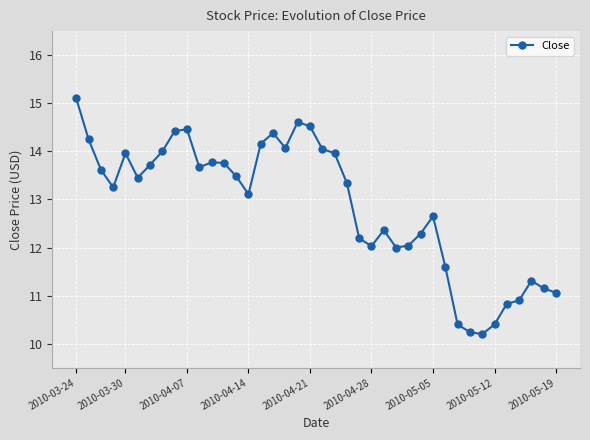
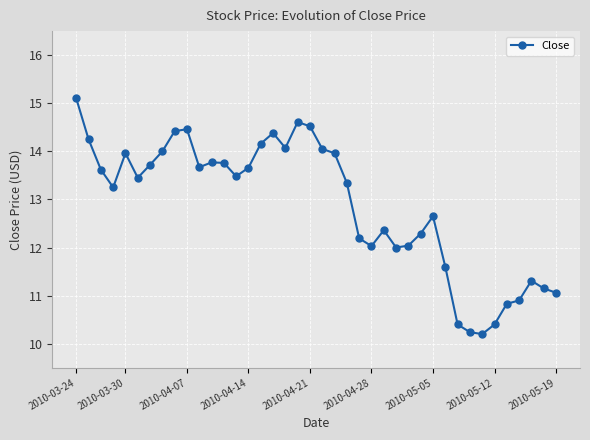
2010-04-14: 13.1 -> 13.7
